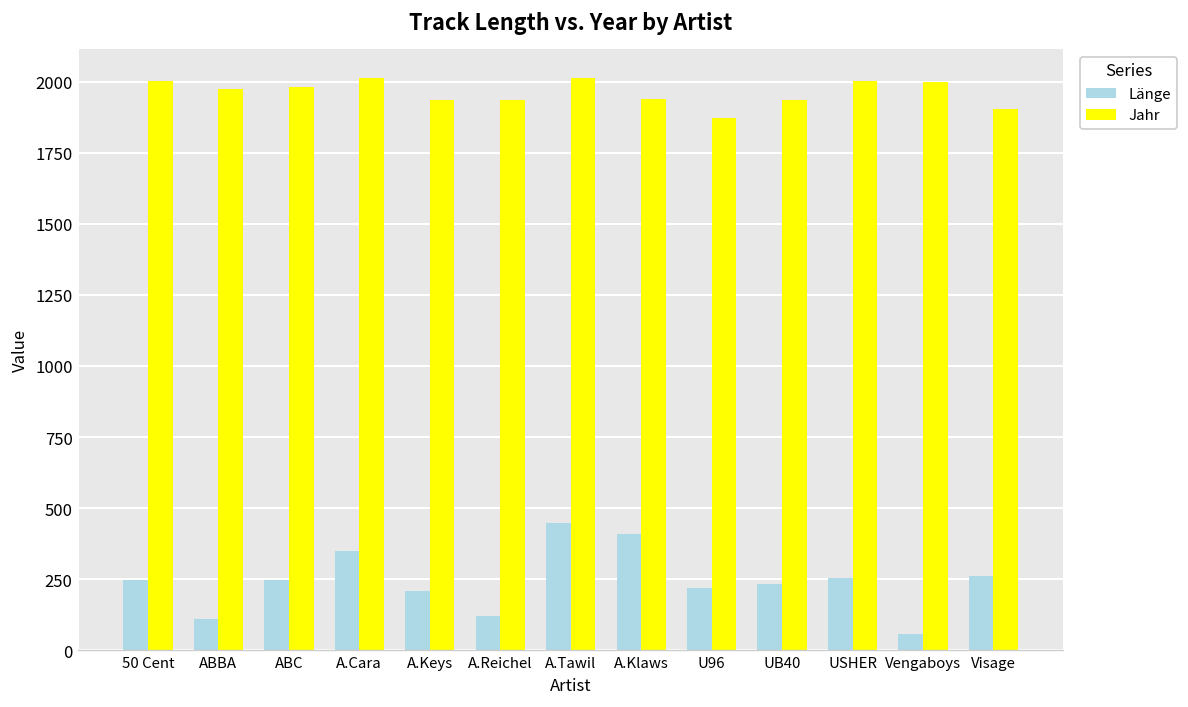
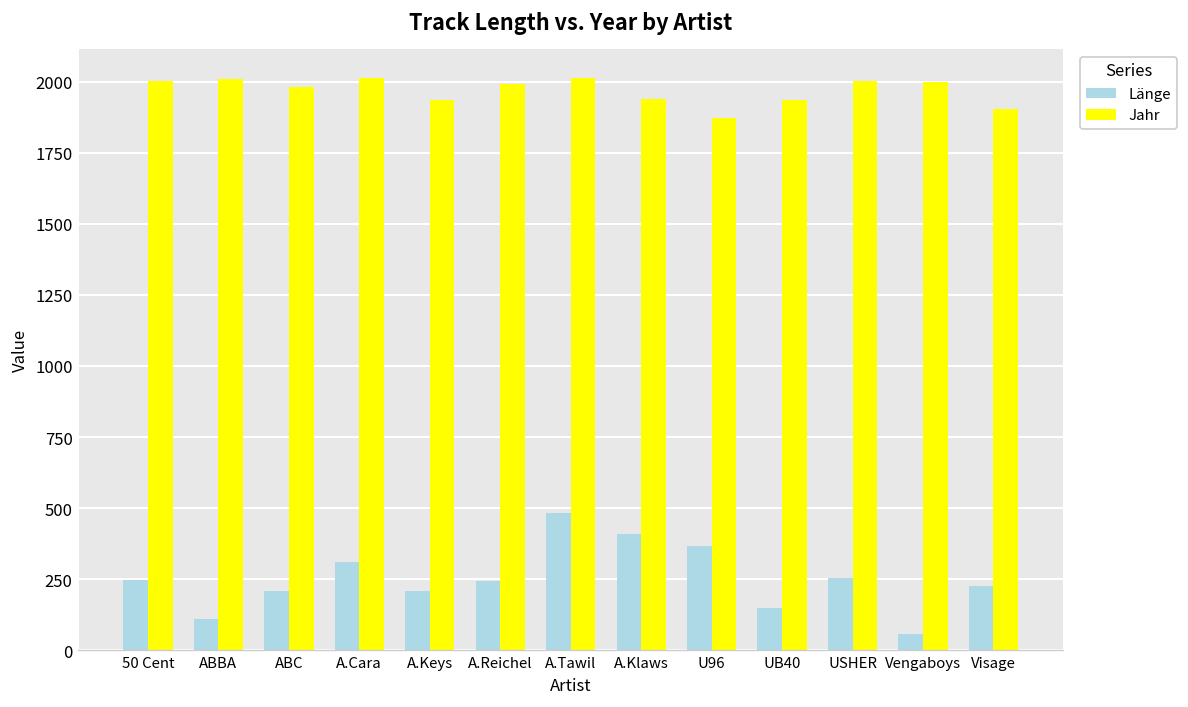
Jahr, ABBA: 1970 -> 2010
Länge, ABC: 250 -> 210
Länge, A.Cara: 350 -> 310
Länge, A.Reichel: 120 -> 240
Jahr, A.Reichel: 1940 -> 1990
Länge, A.Tawil: 450 -> 480
Länge, U96: 220 -> 370
Länge, UB40: 230 -> 150
Länge, Visage: 260 -> 220
